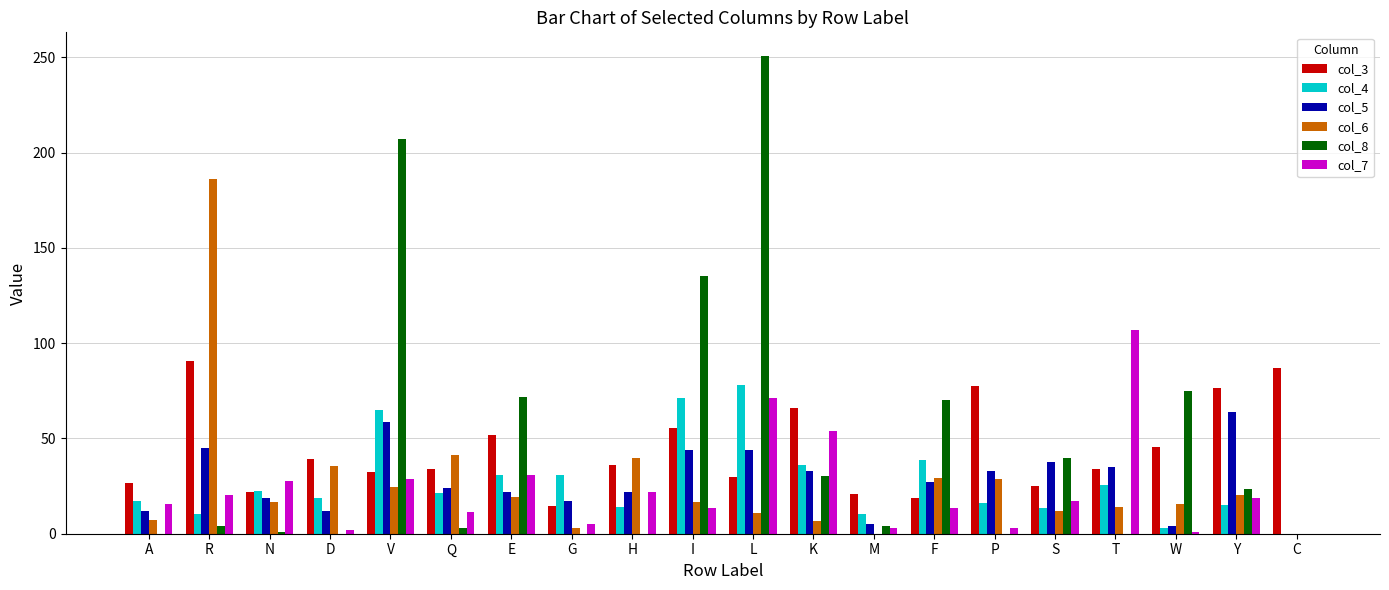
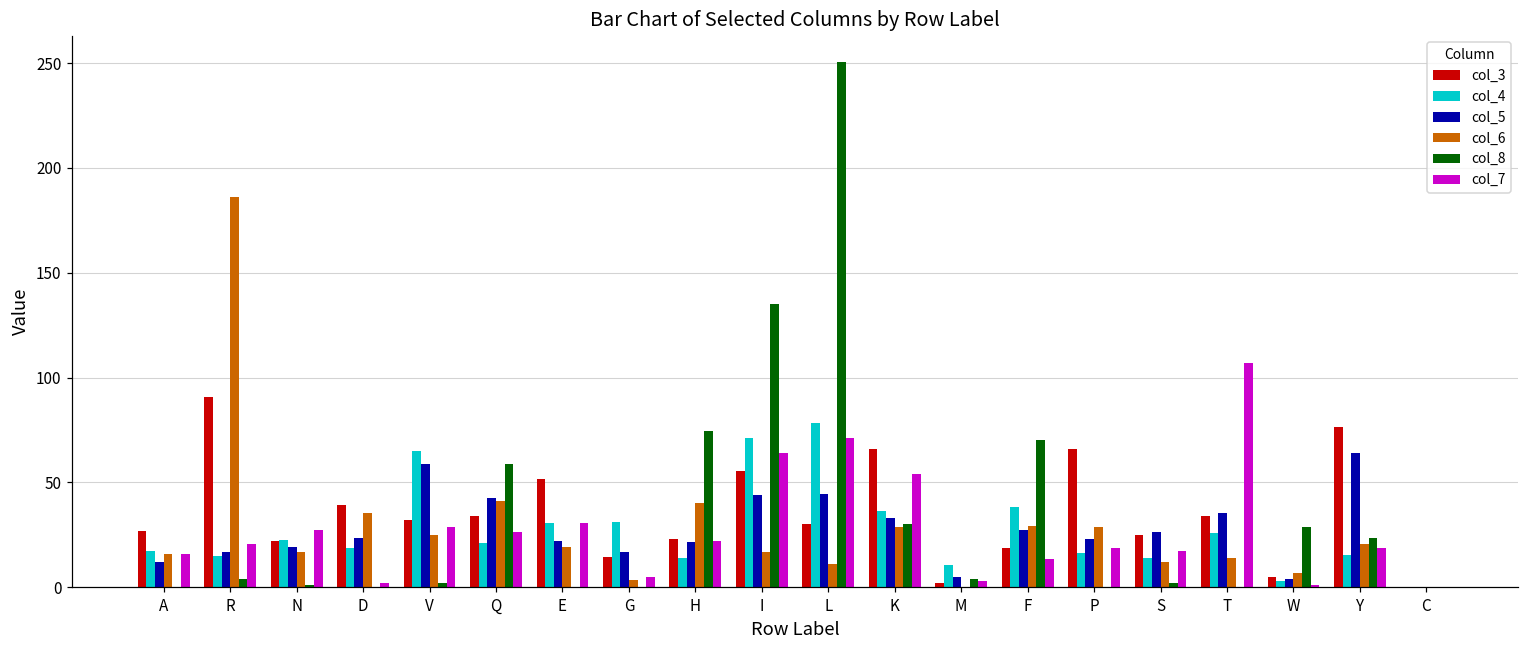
col_6, A: 7 -> 16
col_4, R: 10 -> 15
col_5, R: 45 -> 17
col_5, D: 12 -> 24
col_8, V: 207 -> 2
col_5, Q: 24 -> 43
col_8, Q: 3 -> 59
col_7, Q: 11 -> 26
col_8, E: 72 -> 0
col_3, H: 36 -> 23
col_8, H: 0 -> 75
col_7, I: 14 -> 64
col_6, K: 7 -> 29
col_3, M: 21 -> 2
col_3, P: 78 -> 66
col_5, P: 33 -> 23
col_7, P: 3 -> 18
col_5, S: 38 -> 26
col_8, S: 40 -> 2
col_3, W: 45 -> 5
col_6, W: 16 -> 7
col_8, W: 75 -> 29
col_3, C: 87 -> 0
